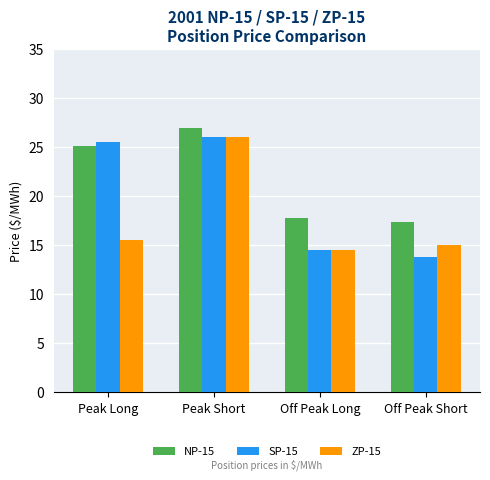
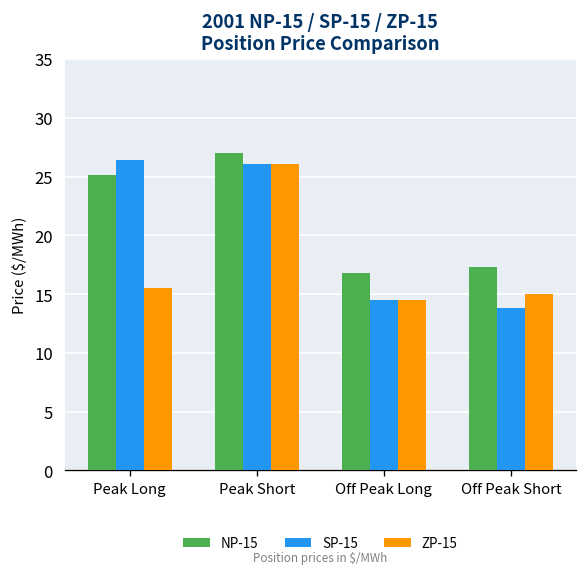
SP-15, Peak Long: 25.6 -> 26.4
NP-15, Off Peak Long: 18 -> 17
